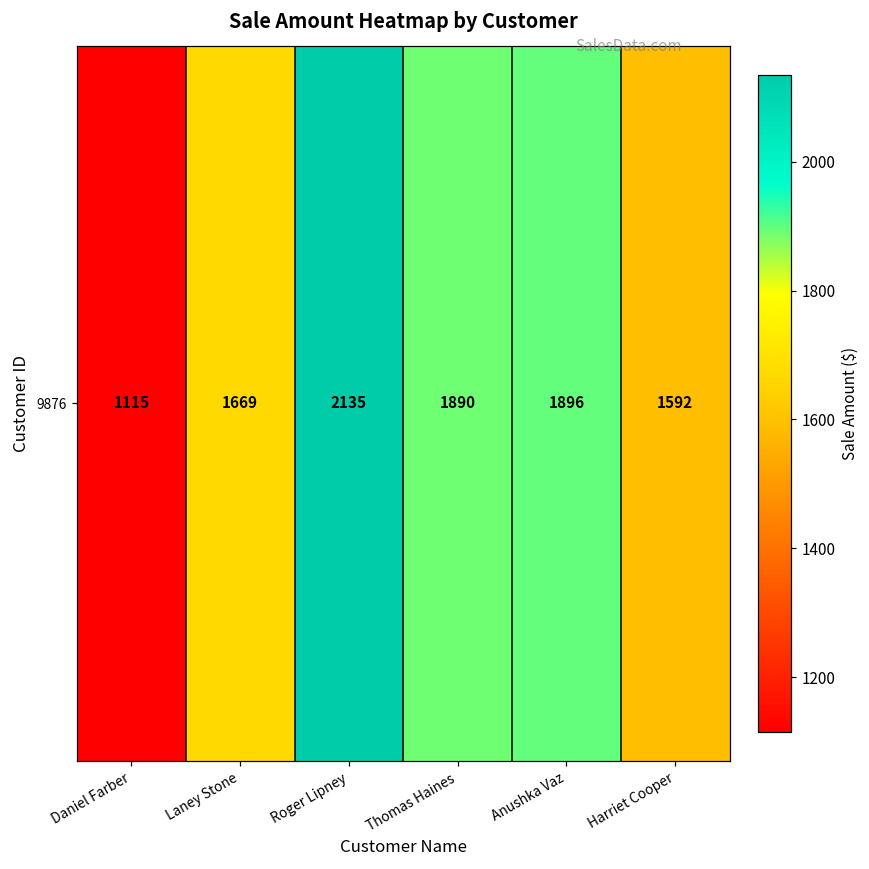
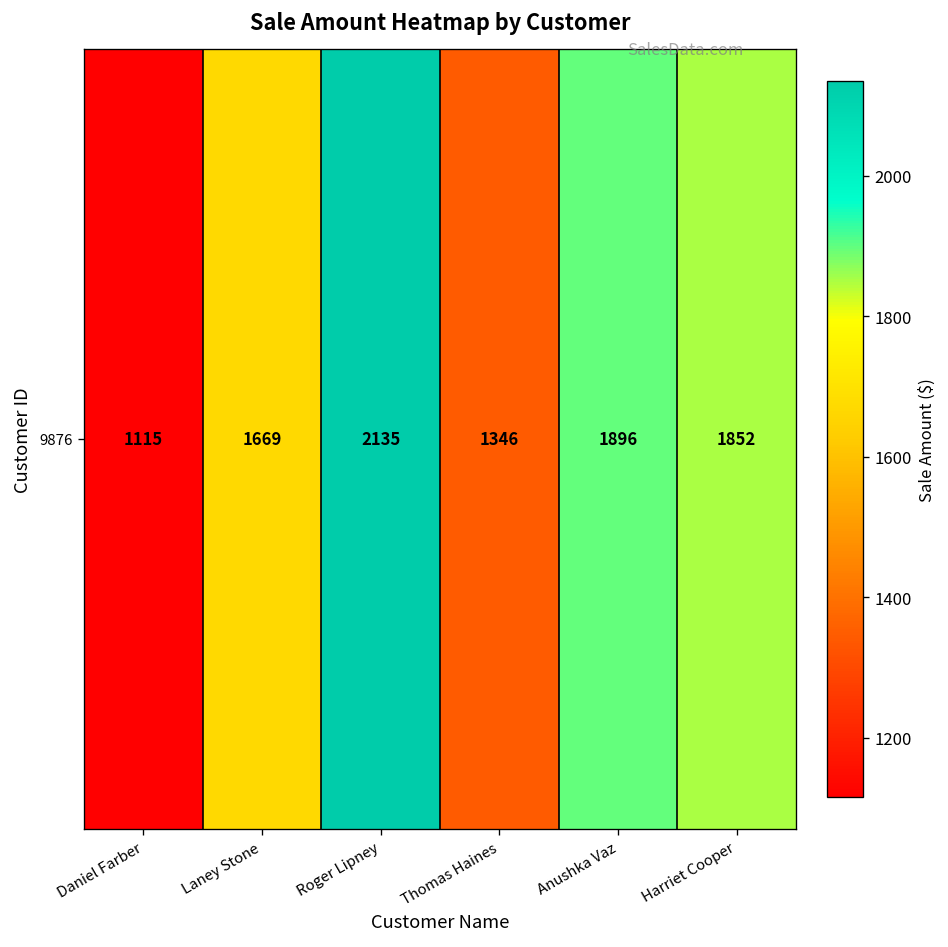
9876, Thomas Haines: 1890 -> 1346
9876, Harriet Cooper: 1592 -> 1852
